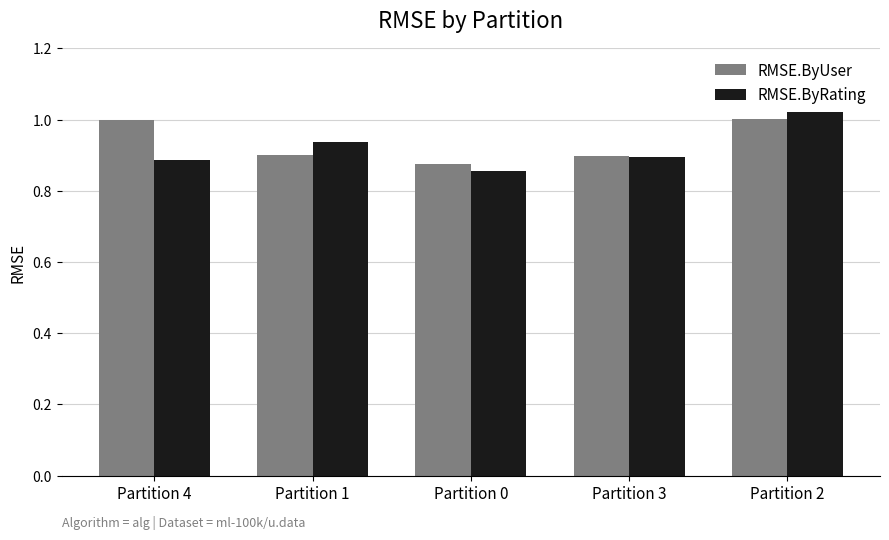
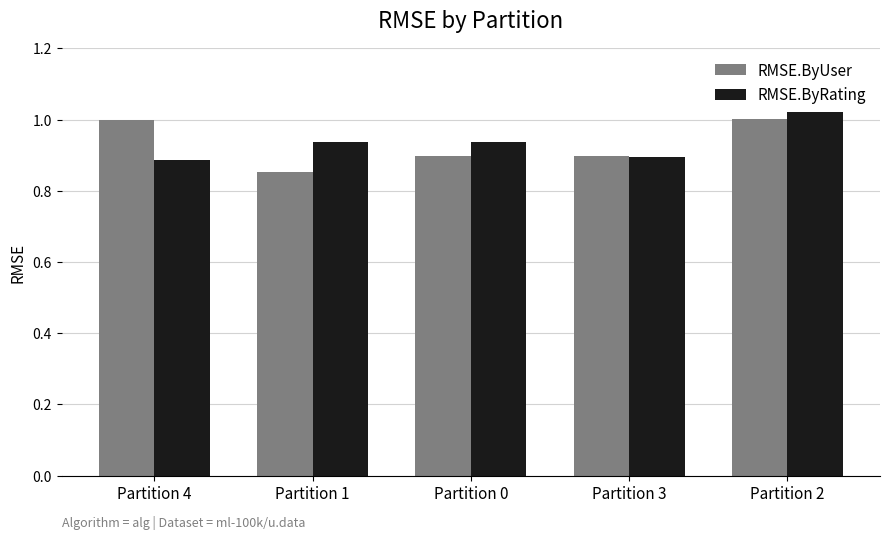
RMSE.ByUser, Partition 1: 0.90 -> 0.85
RMSE.ByUser, Partition 0: 0.88 -> 0.90
RMSE.ByRating, Partition 0: 0.85 -> 0.94
